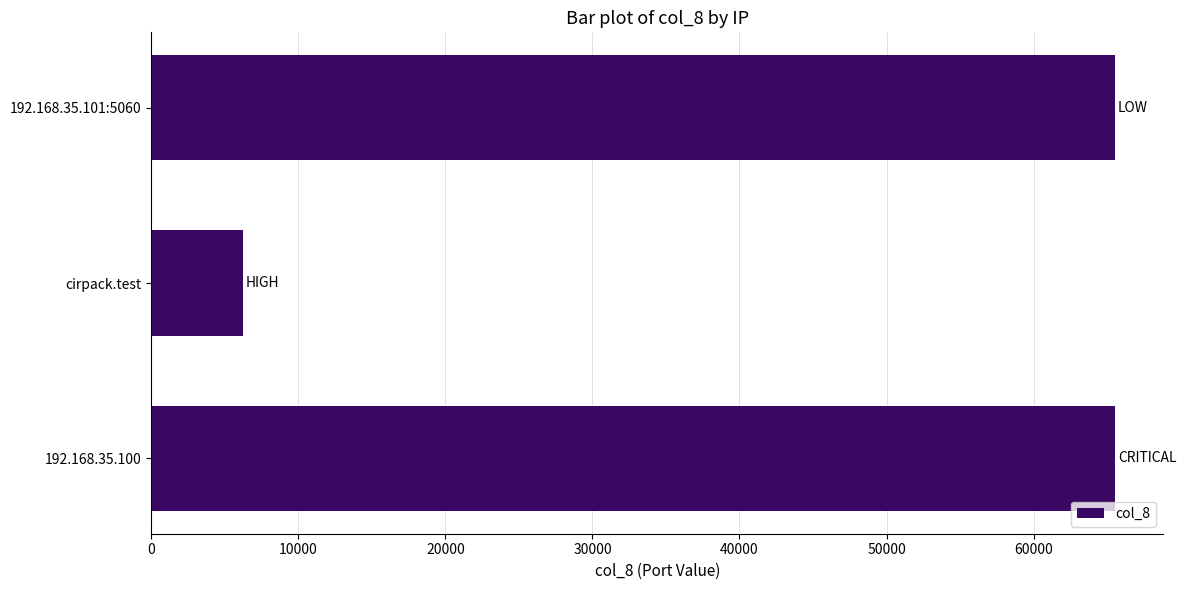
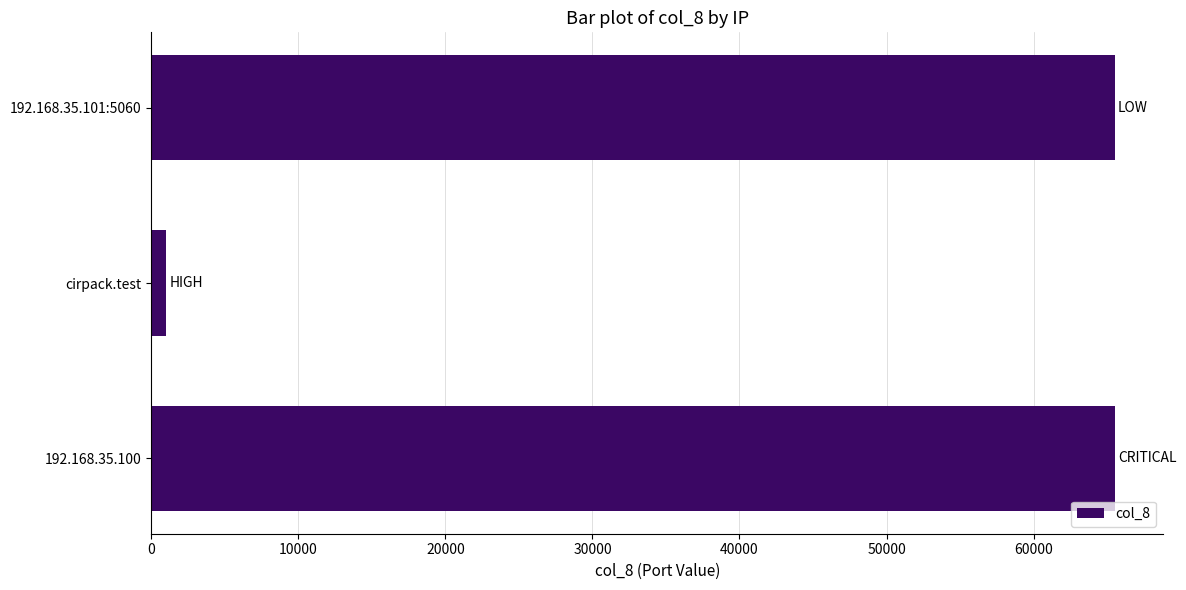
cirpack.test: 6200 -> 1000
